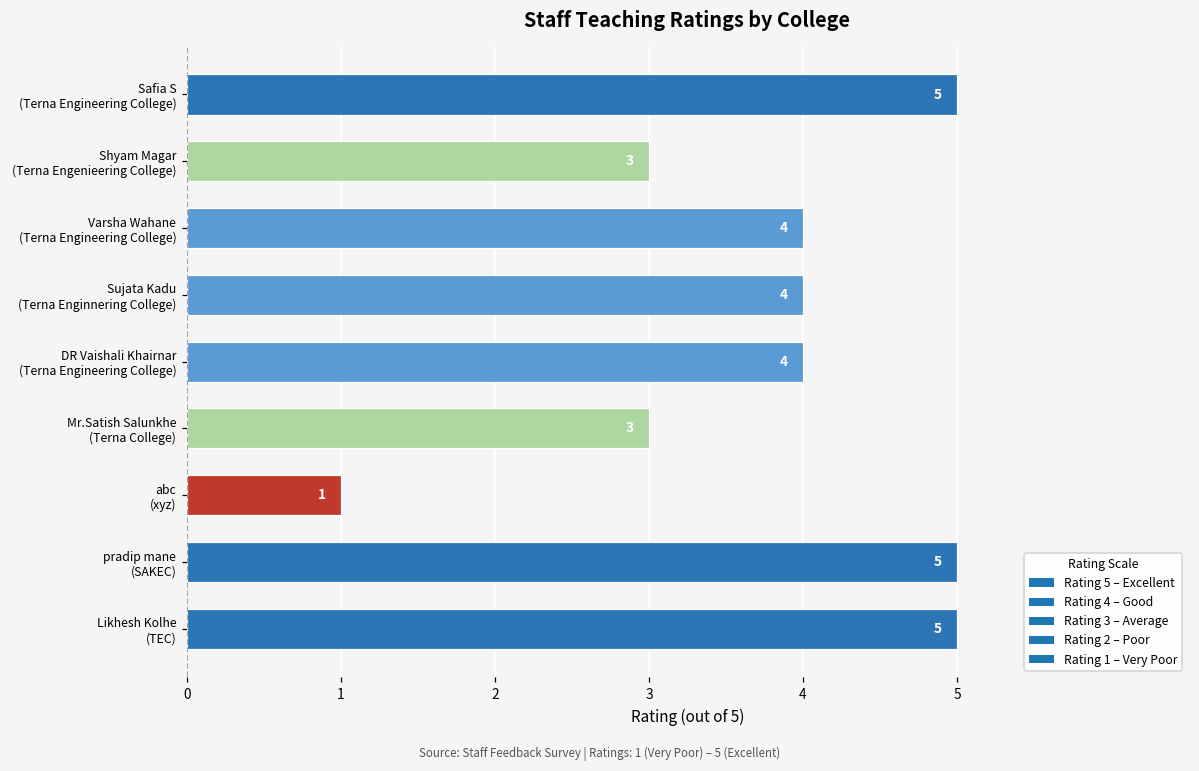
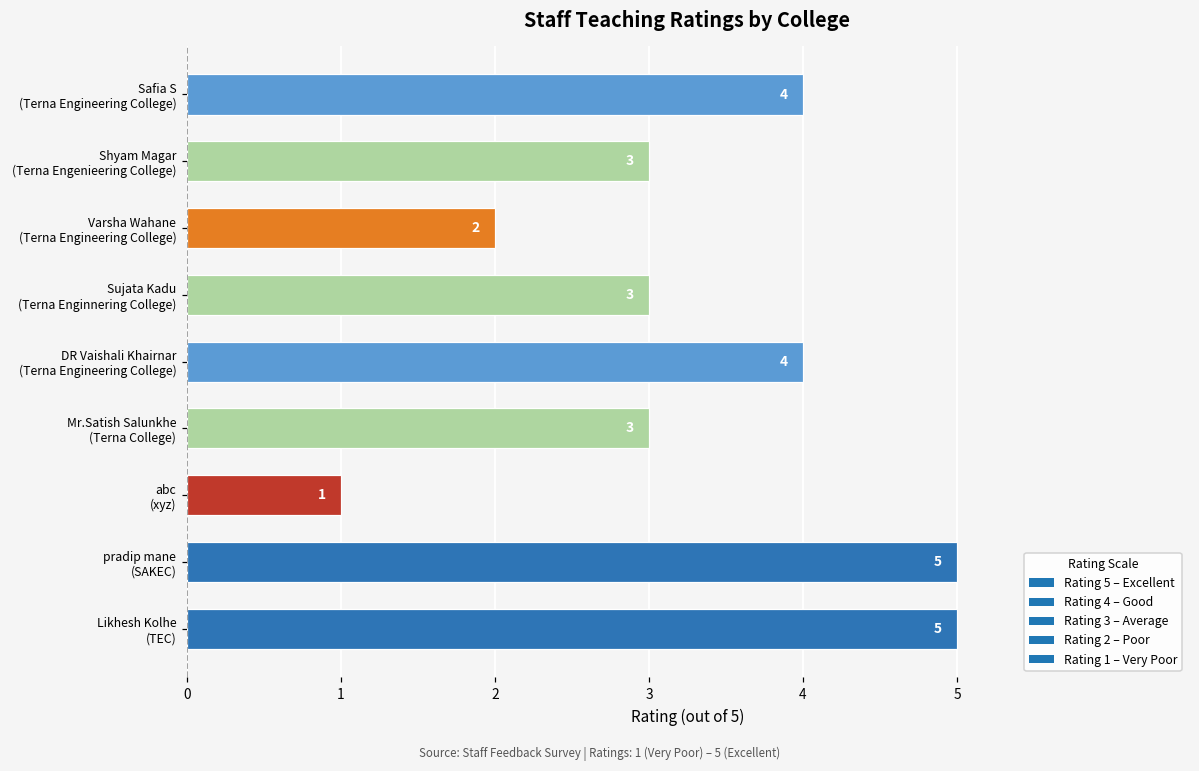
Safia S (Terna Engineering College): 5 -> 4
Varsha Wahane (Terna Engineering College): 4 -> 2
Sujata Kadu (Terna Enginnering College): 4 -> 3
